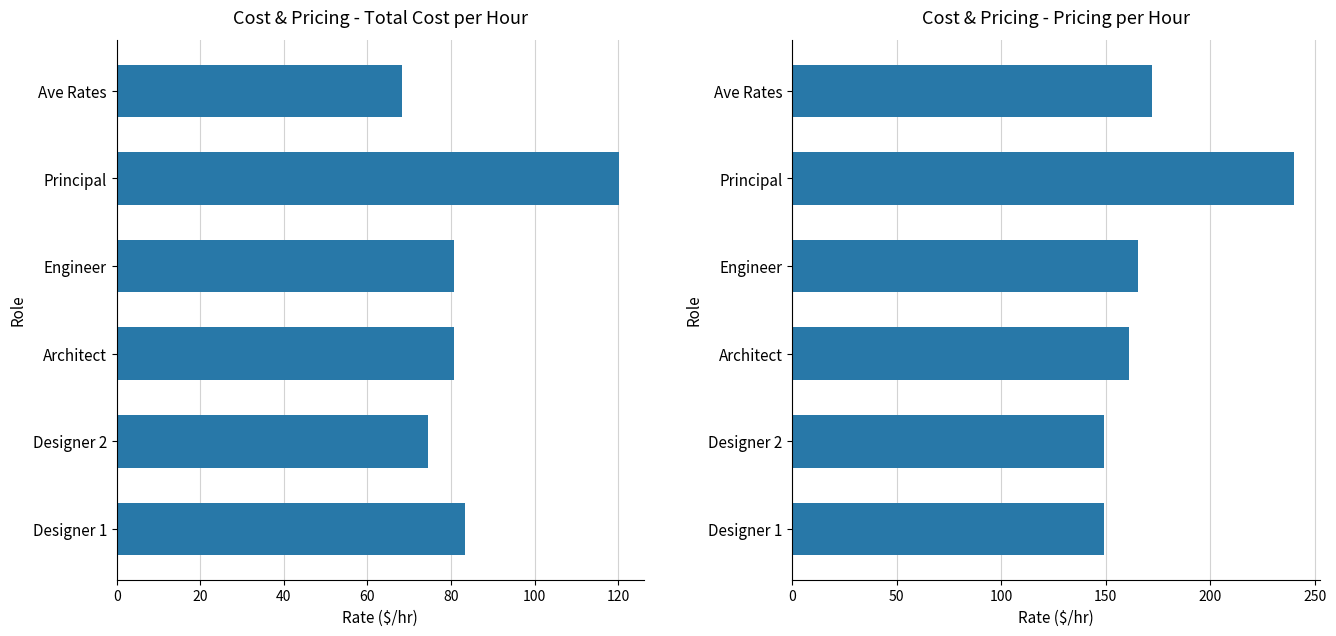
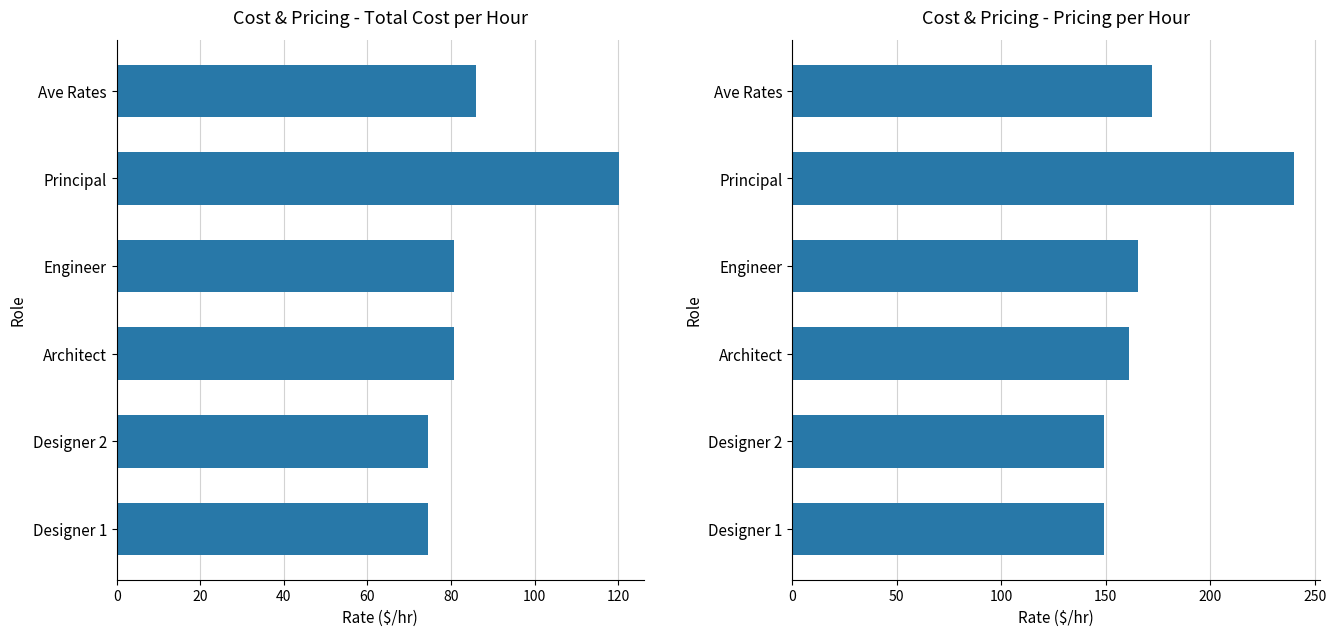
Cost & Pricing - Total Cost per Hour, Ave Rates: 68 -> 86
Cost & Pricing - Total Cost per Hour, Designer 1: 83 -> 75
